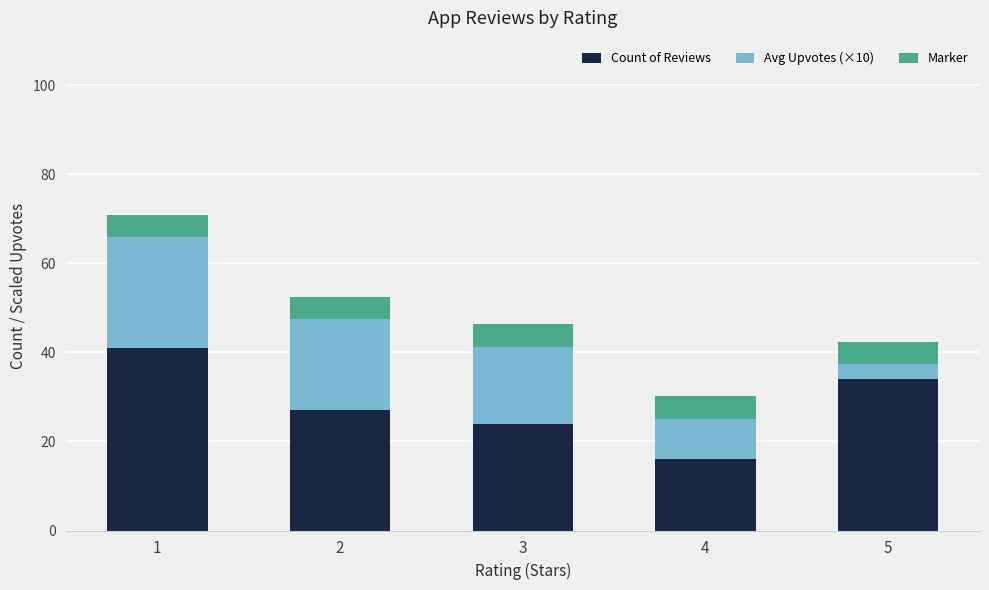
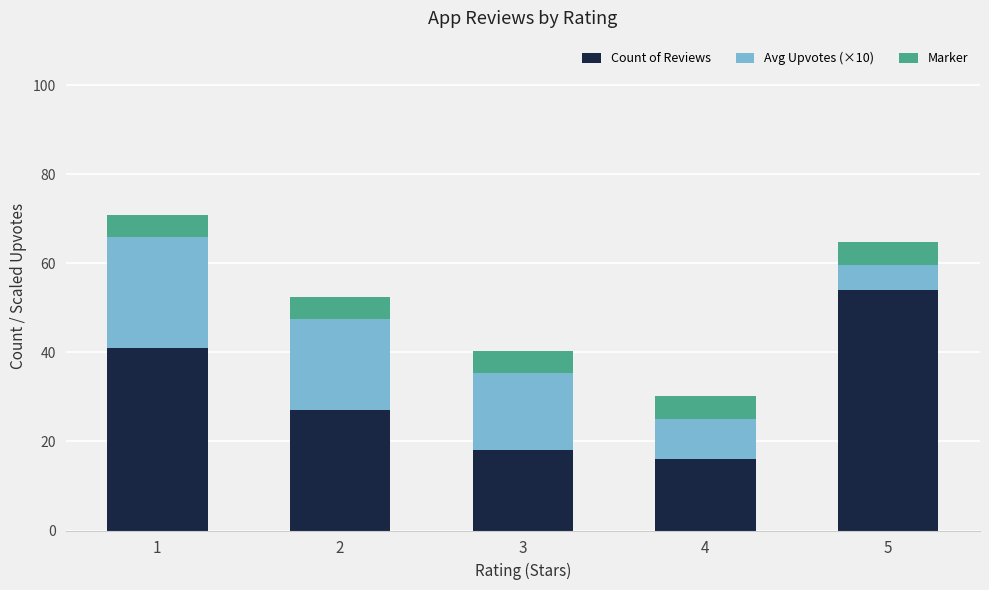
Count of Reviews, 3: 24 -> 18
Count of Reviews, 5: 34 -> 54
Avg Upvotes (×10), 5: 3 -> 6
